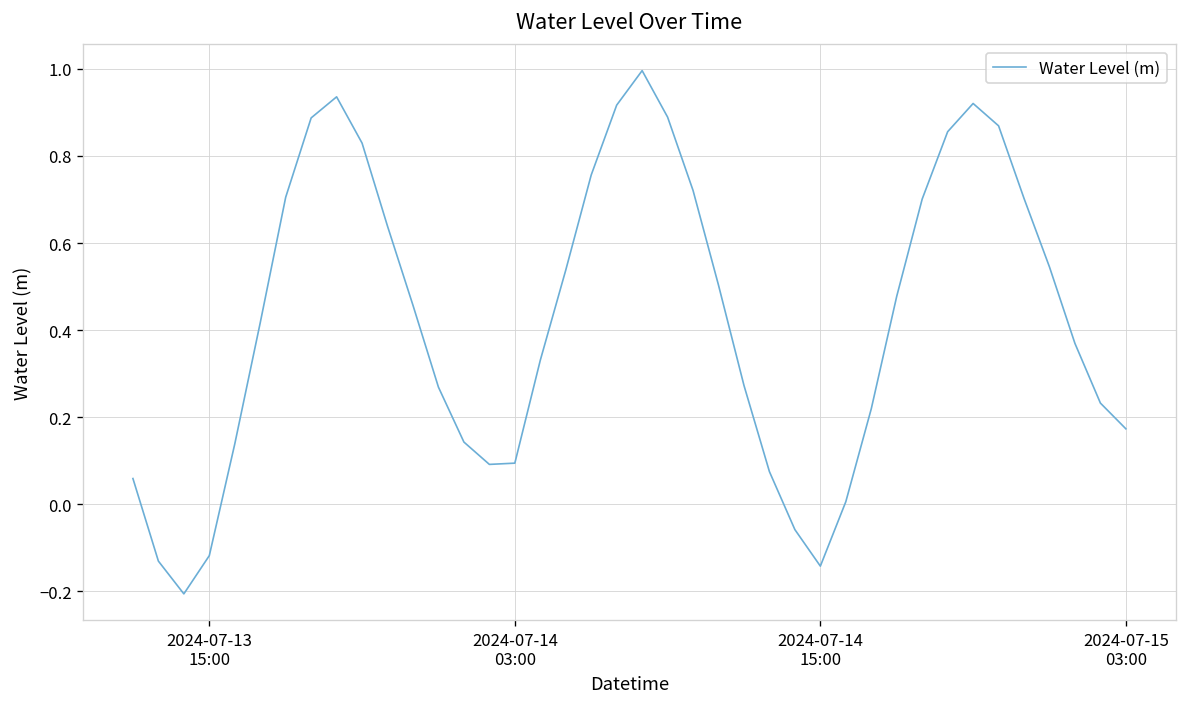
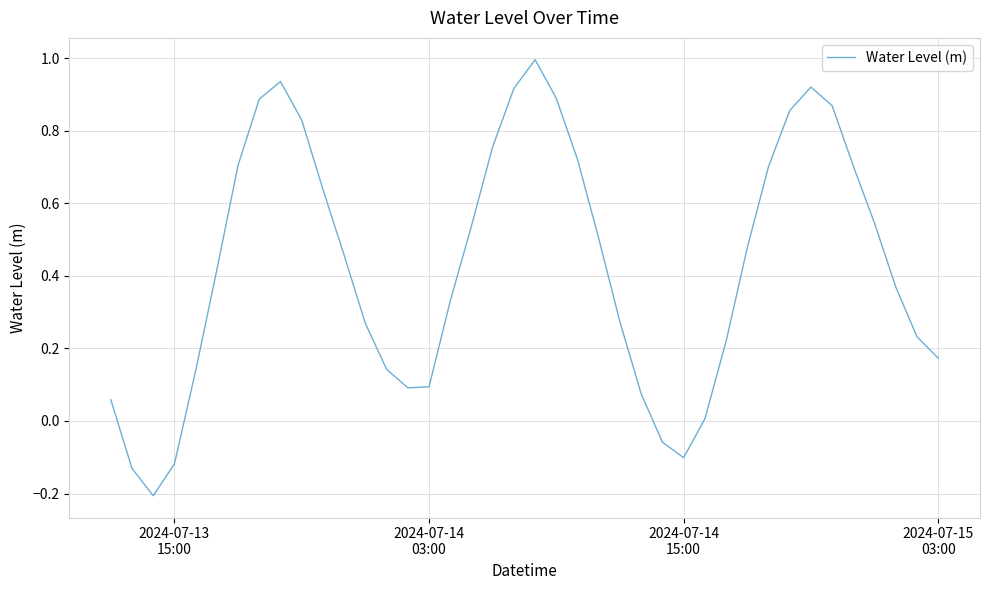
2024-07-14 15:00: -0.14 -> -0.10
